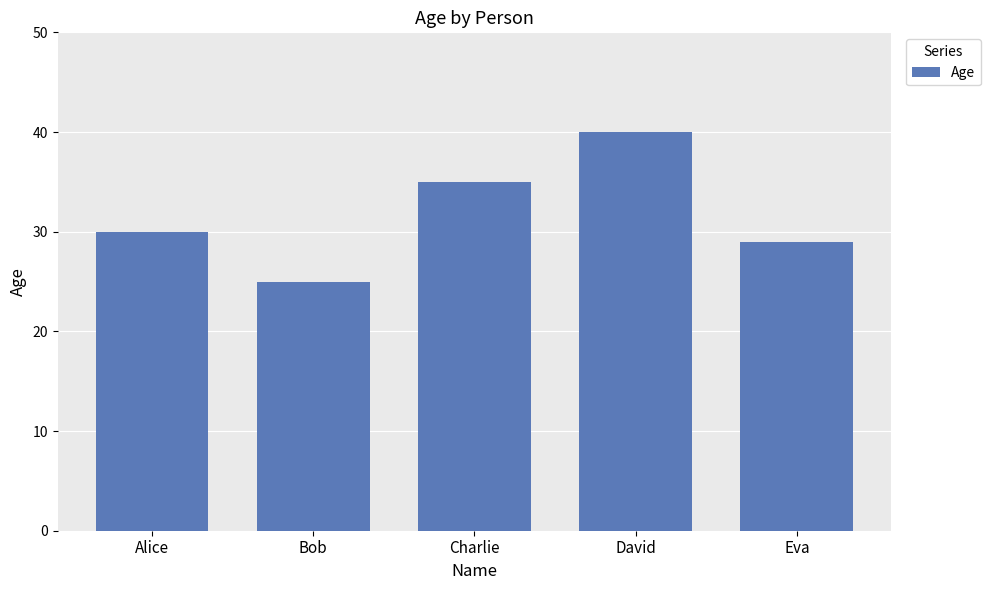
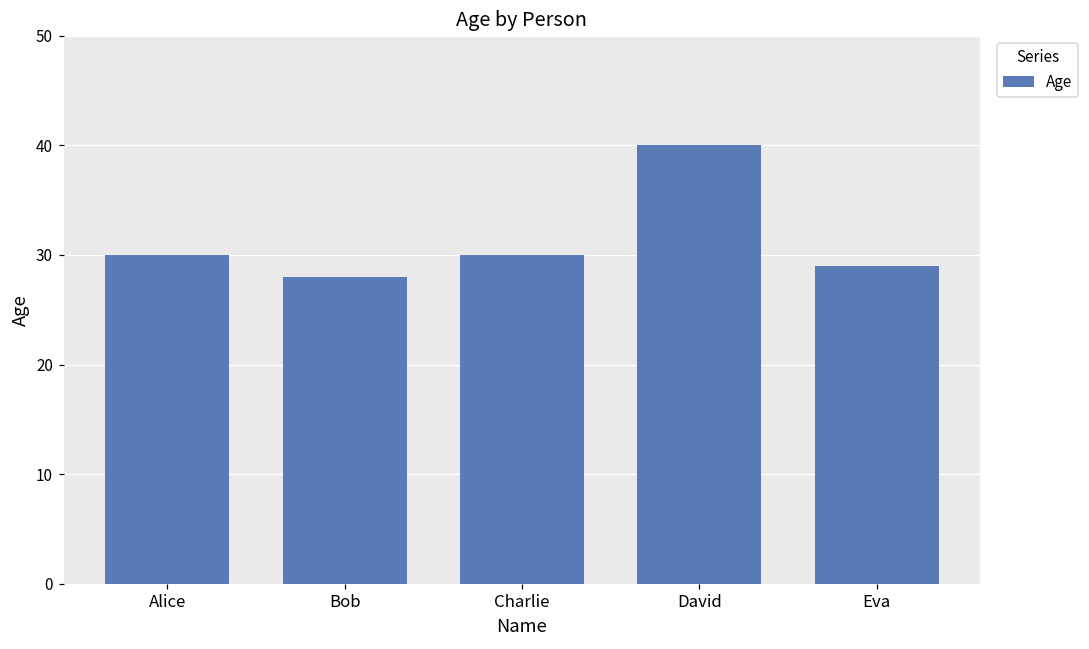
Bob: 25 -> 28
Charlie: 35 -> 30
